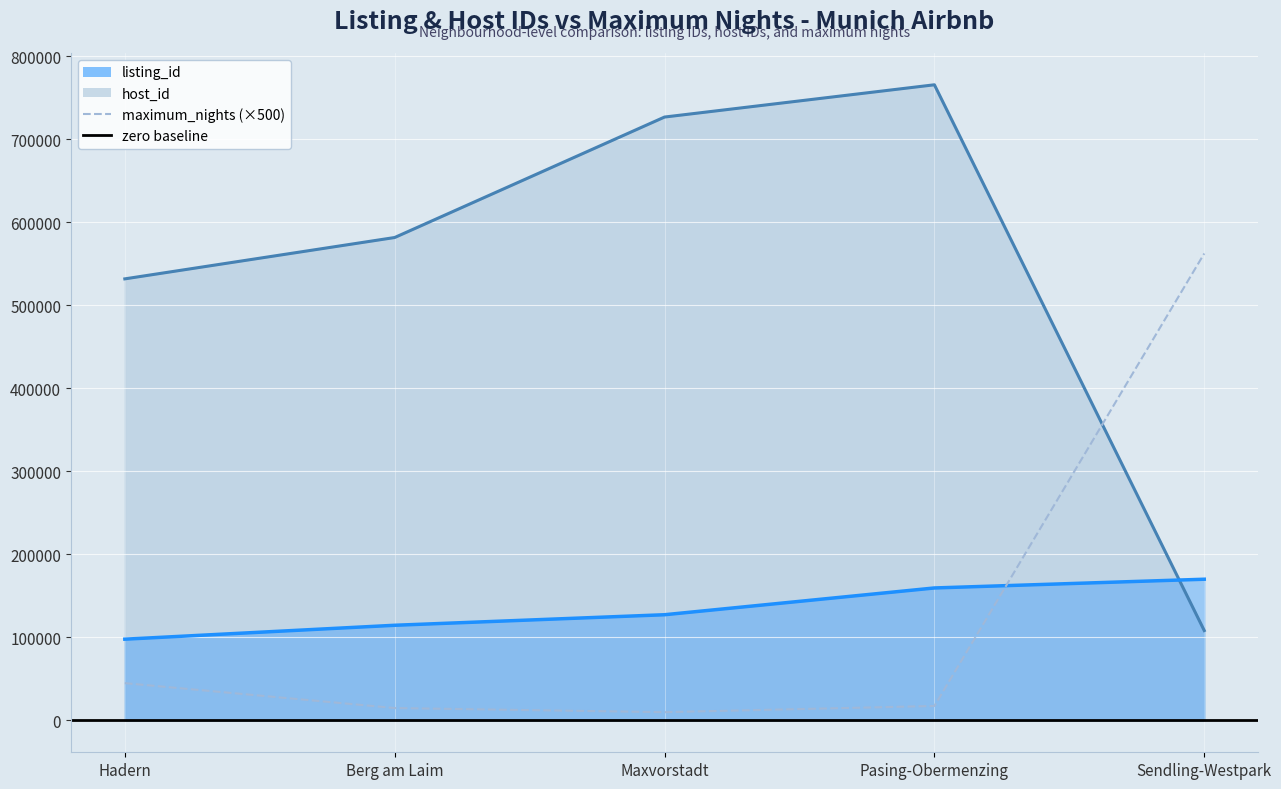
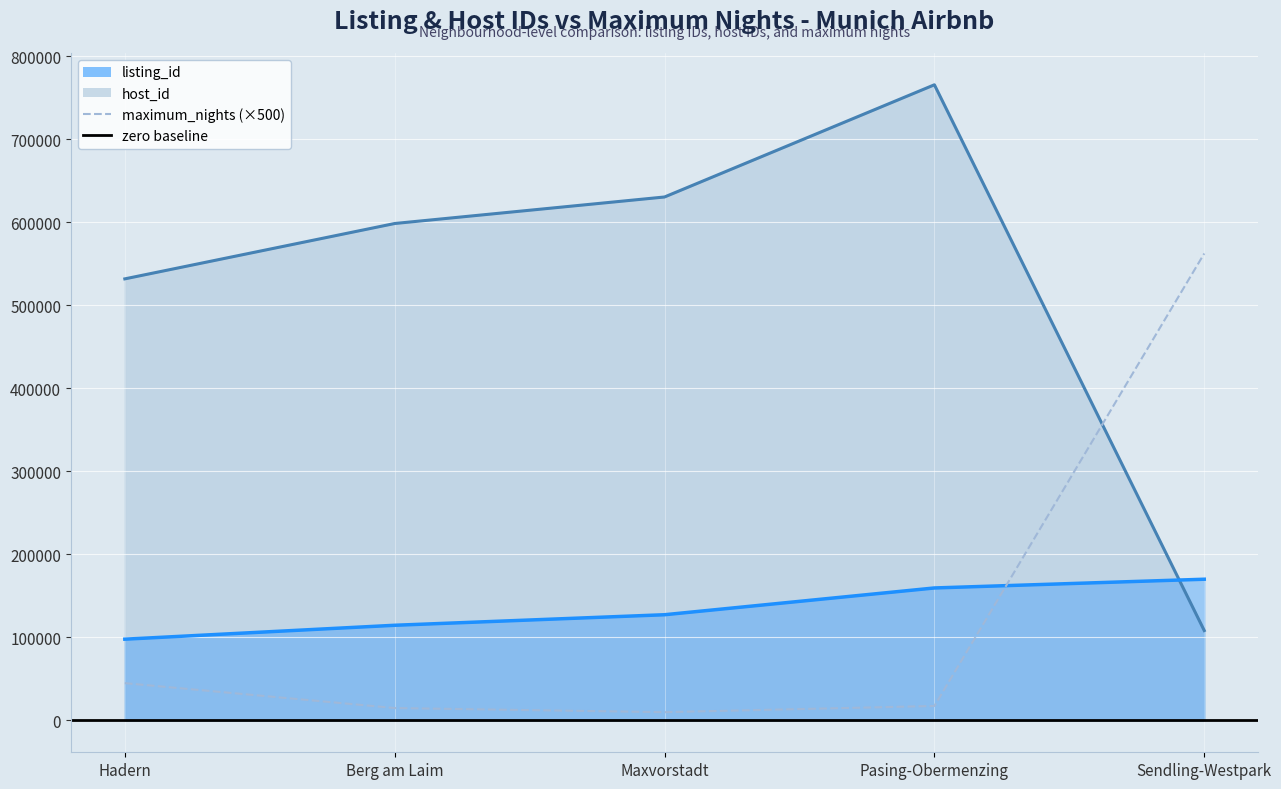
host_id, Berg am Laim: 580000 -> 600000
host_id, Maxvorstadt: 730000 -> 630000
